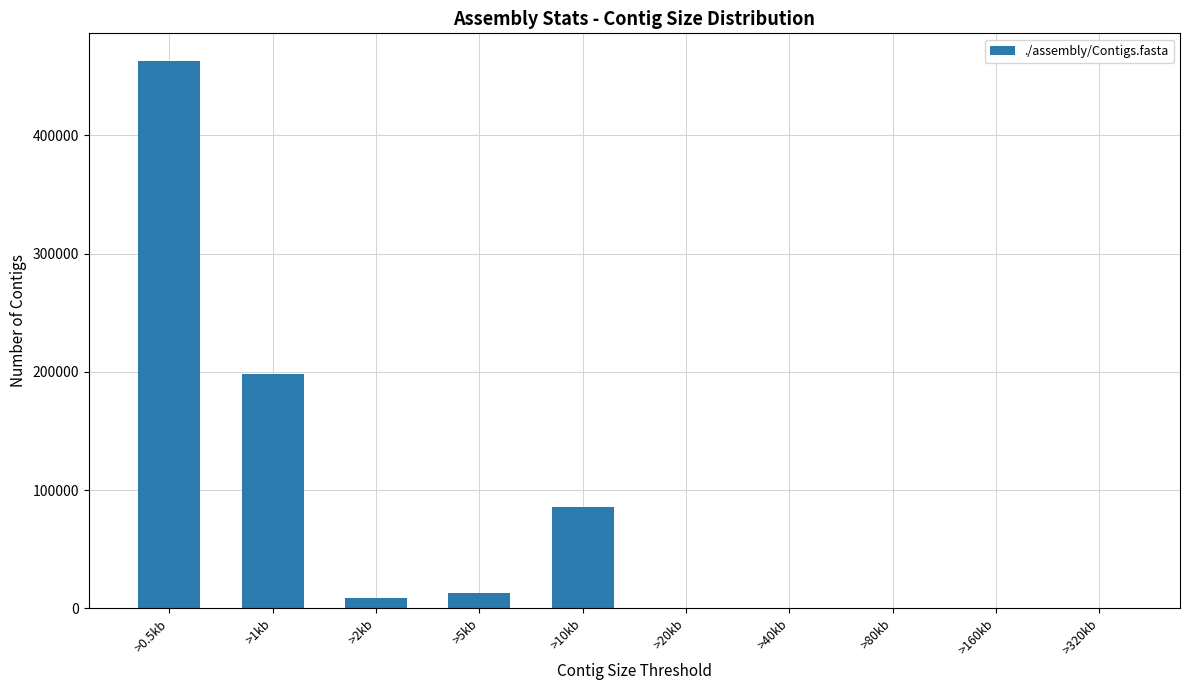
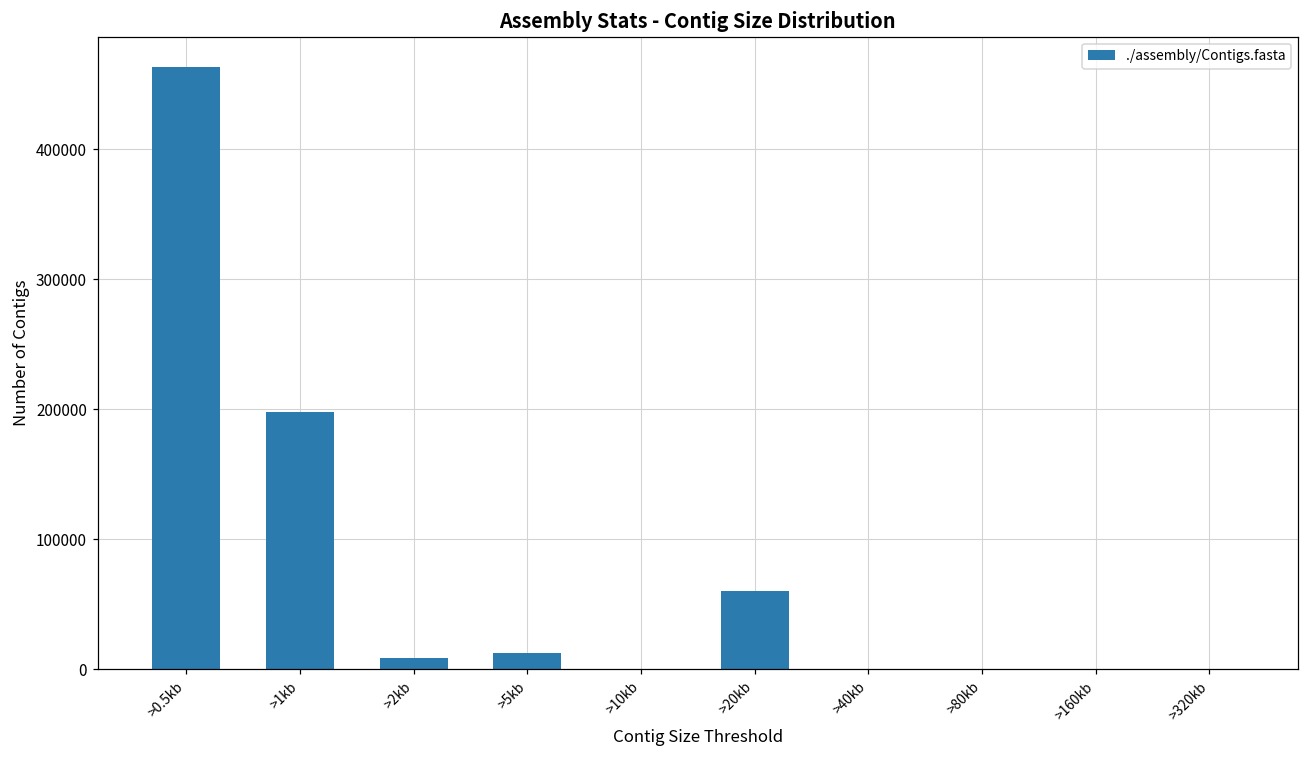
>10kb: 86000 -> 0
>20kb: 0 -> 60000
